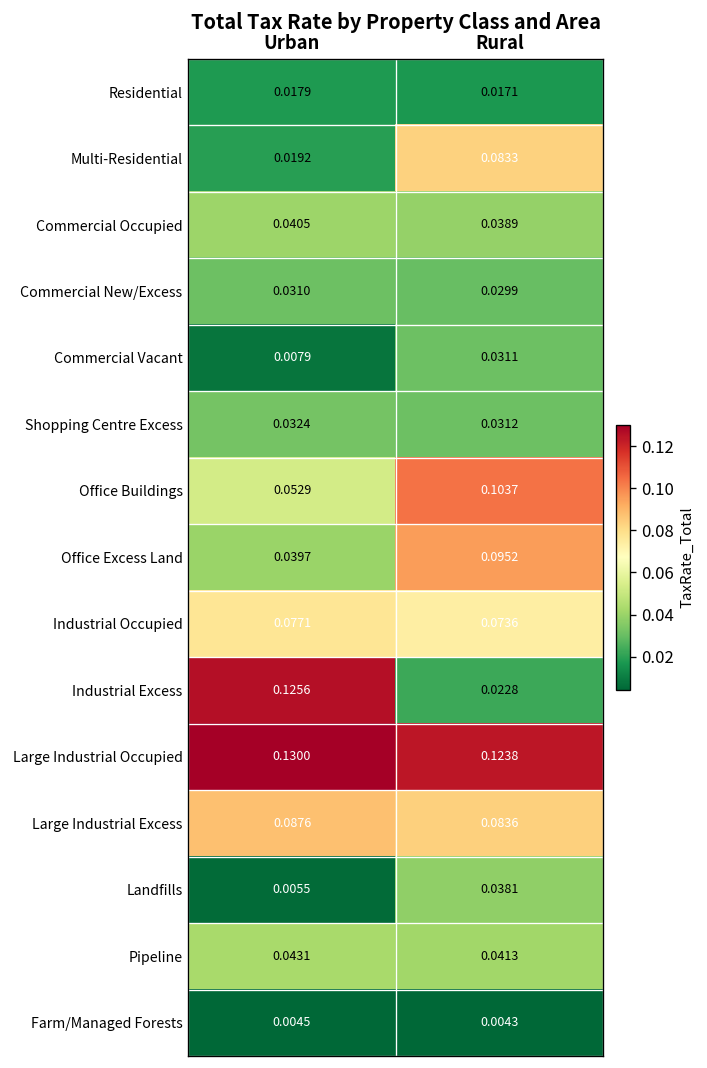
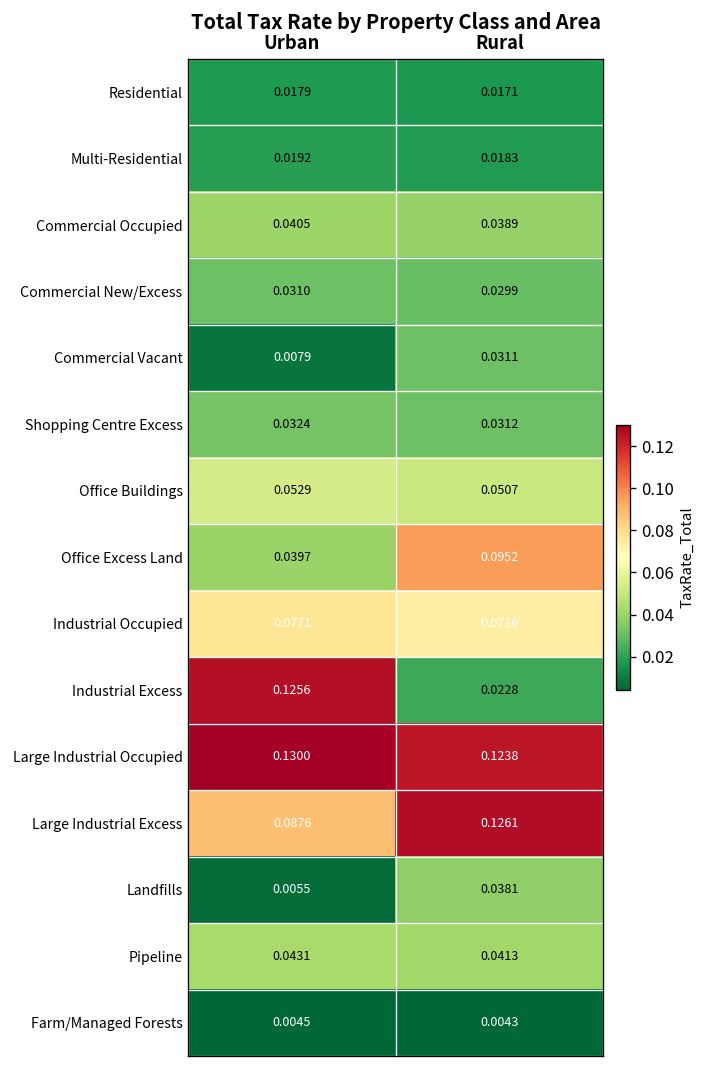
Multi-Residential, Rural: 0.0833 -> 0.0183
Office Buildings, Rural: 0.1037 -> 0.0507
Large Industrial Excess, Rural: 0.0836 -> 0.1261
